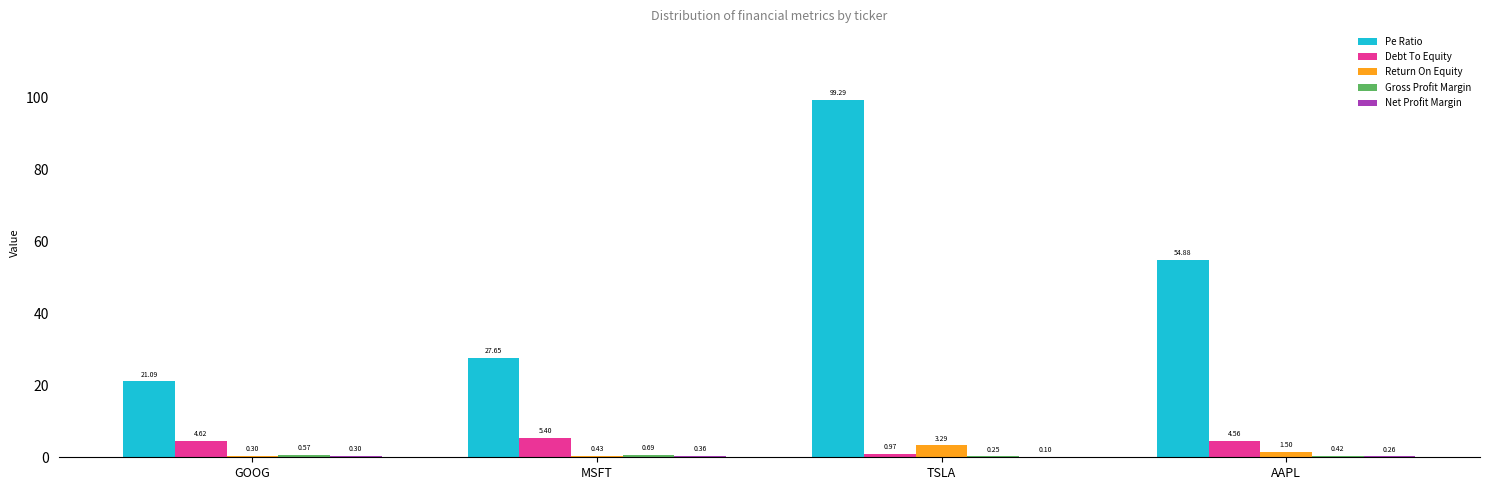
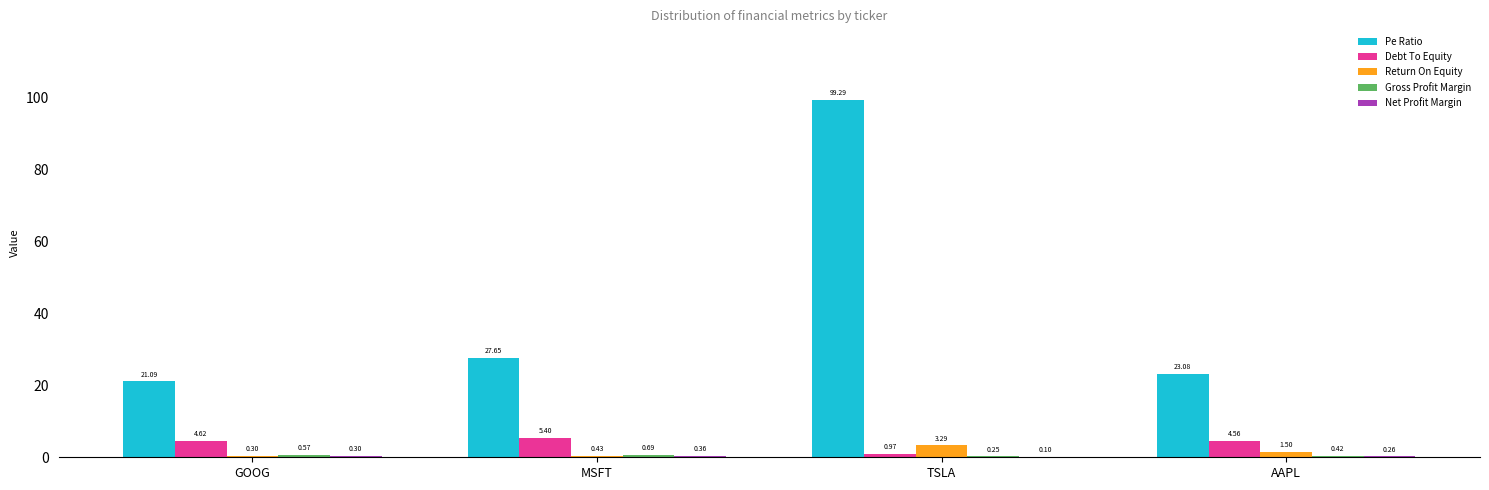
Pe Ratio, AAPL: 54.88 -> 23.08
